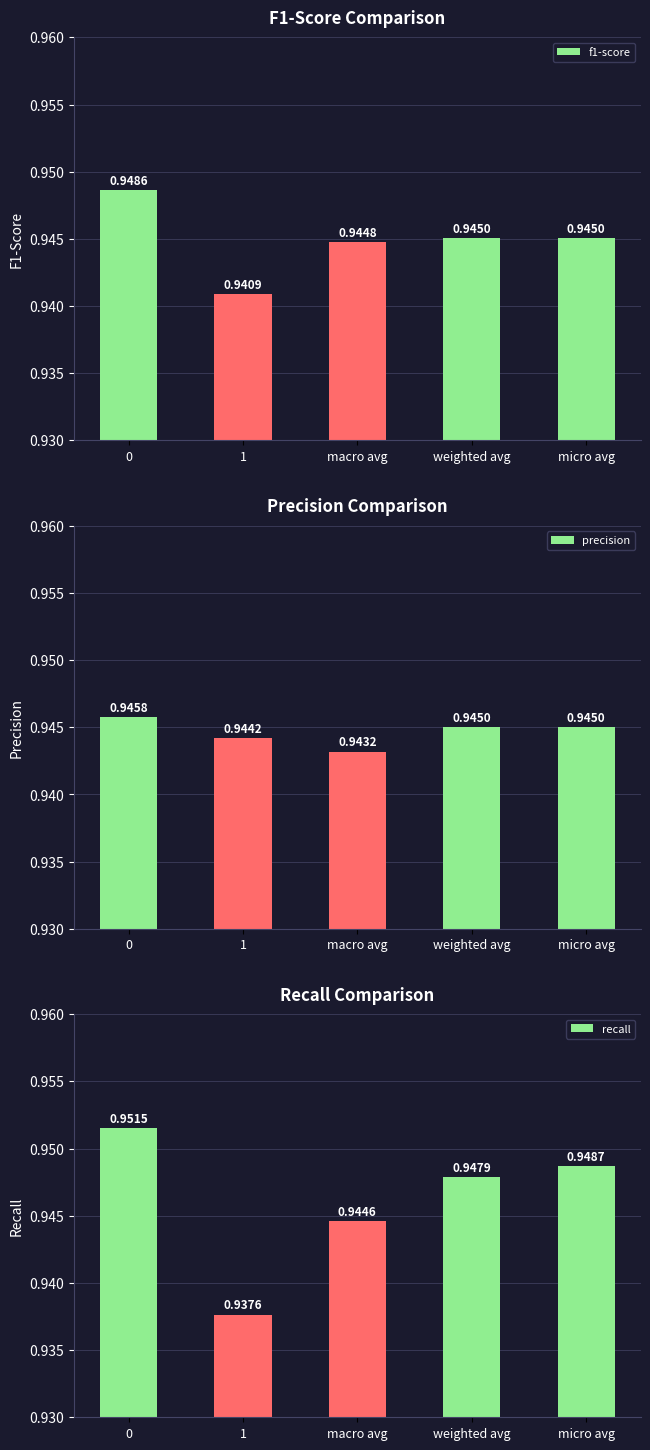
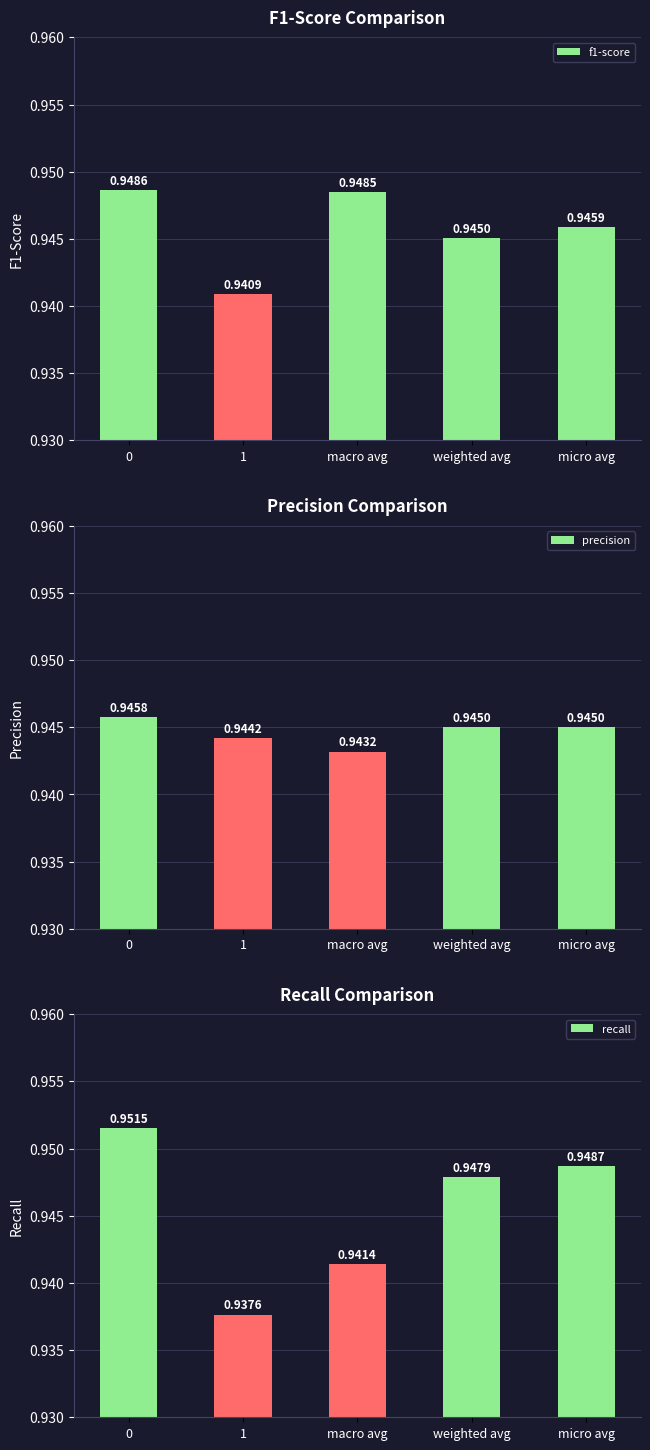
F1-Score Comparison, macro avg: 0.9448 -> 0.9485
F1-Score Comparison, micro avg: 0.9450 -> 0.9459
Recall Comparison, macro avg: 0.9446 -> 0.9414
